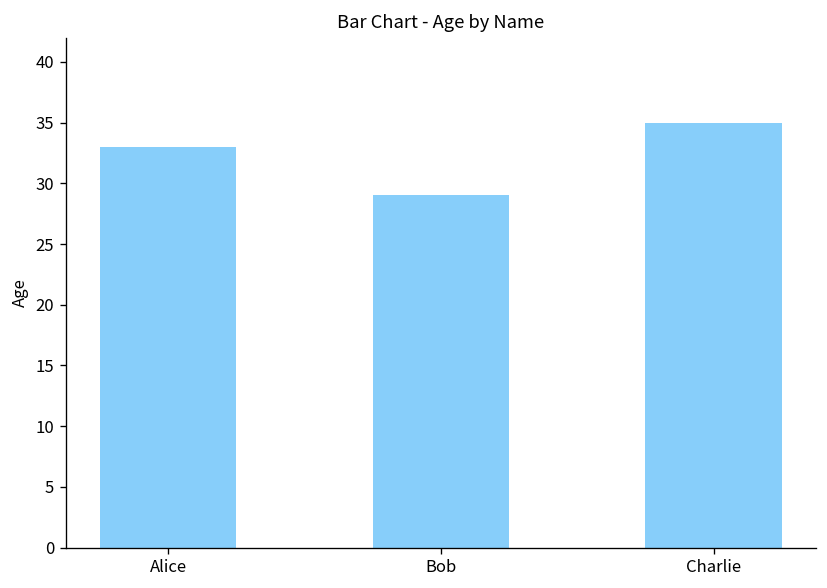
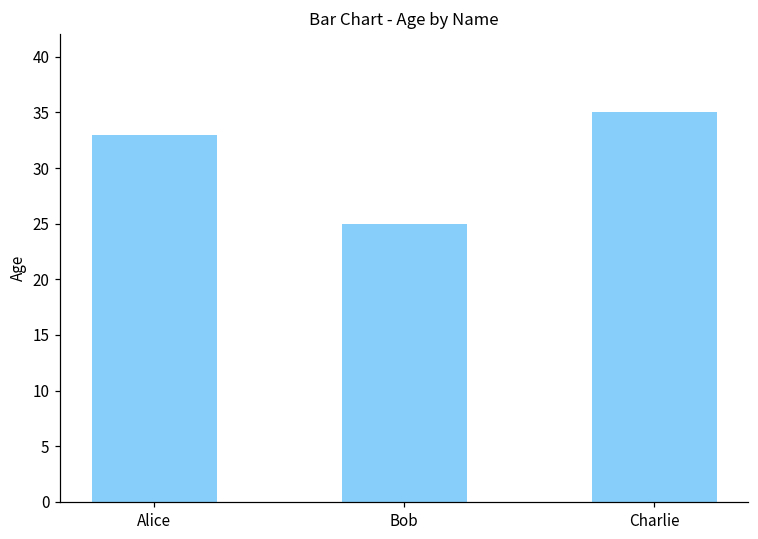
Bob: 29 -> 25
